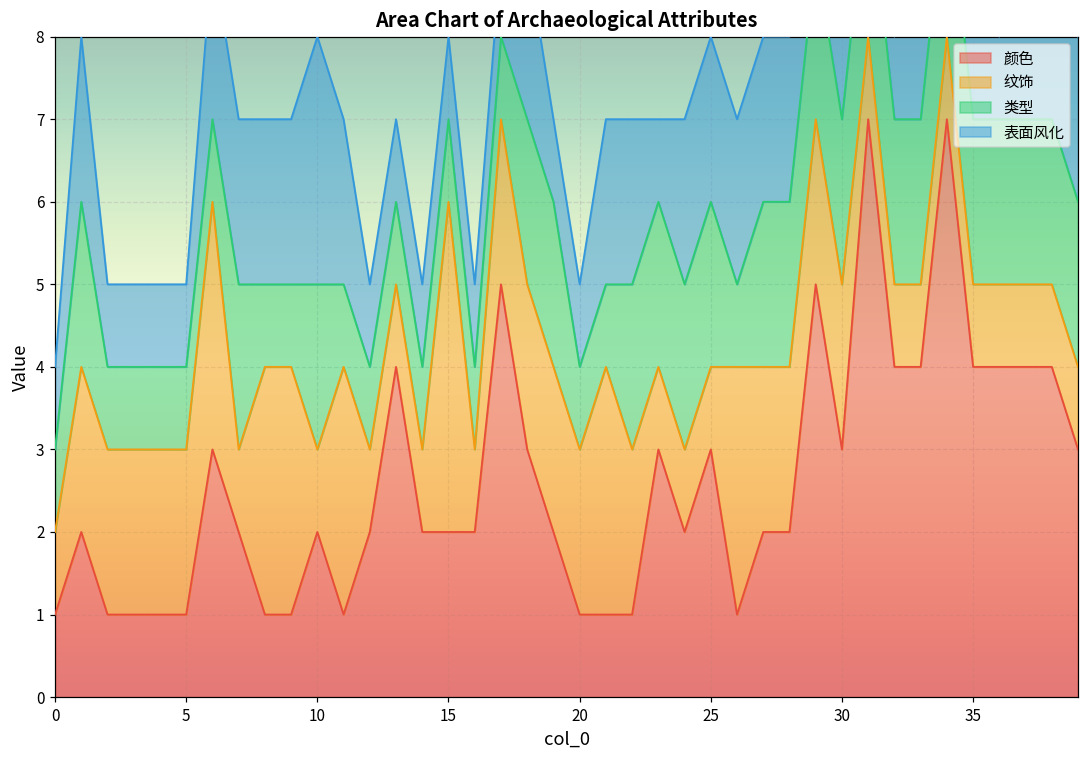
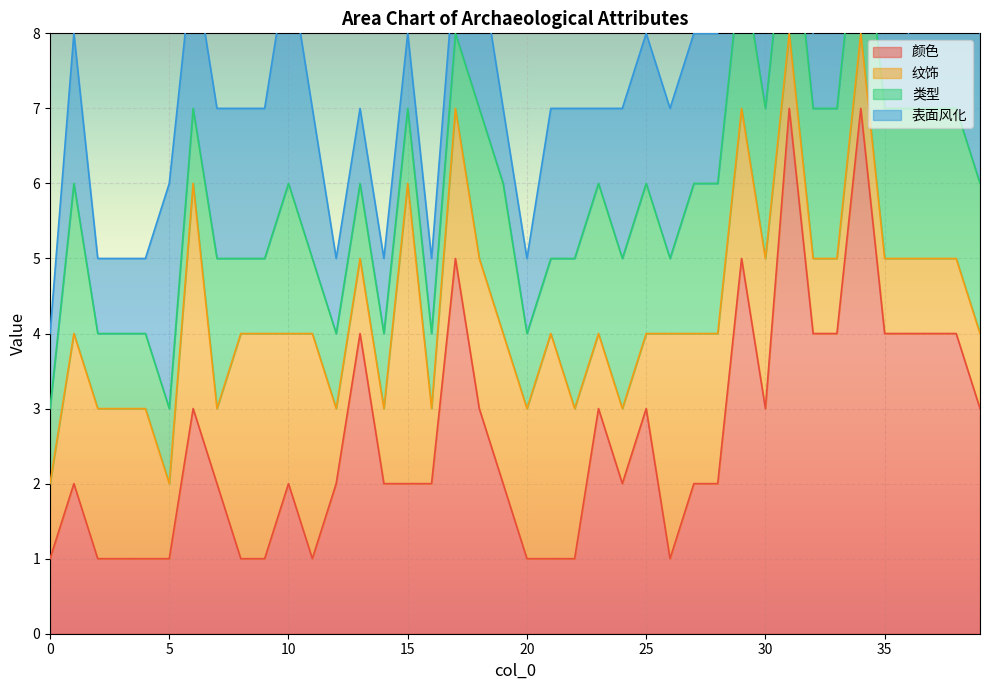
纹饰, 5: 2 -> 1
表面风化, 5: 1 -> 3
纹饰, 10: 1 -> 2
